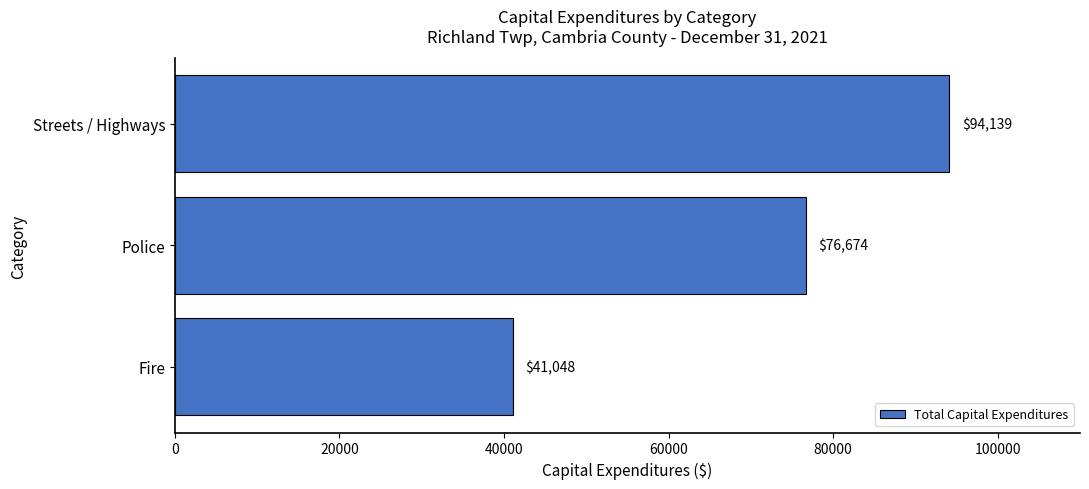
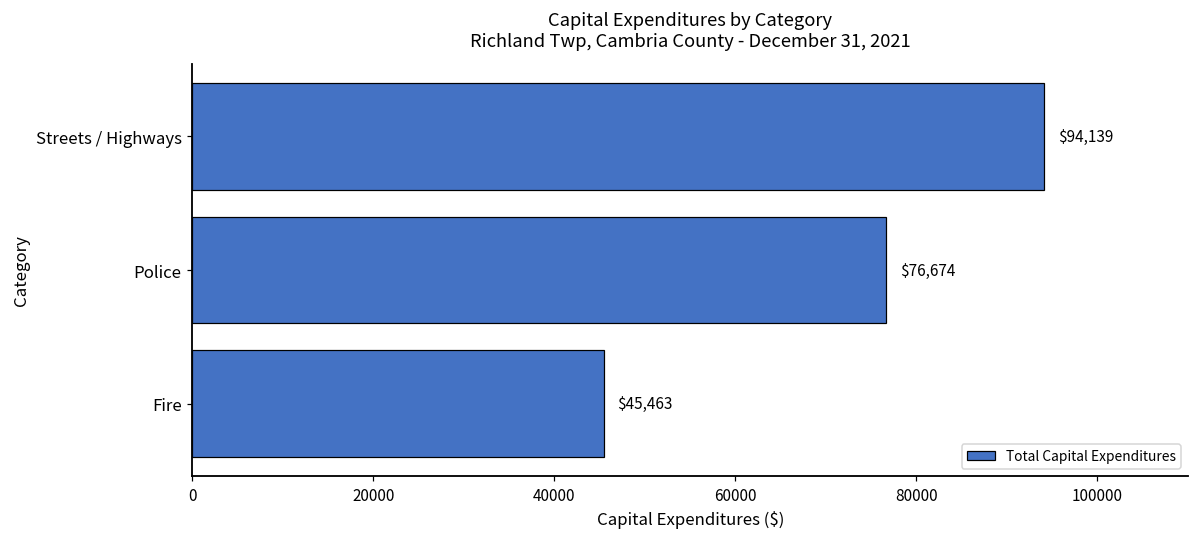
Fire: $41,048 -> $45,463
